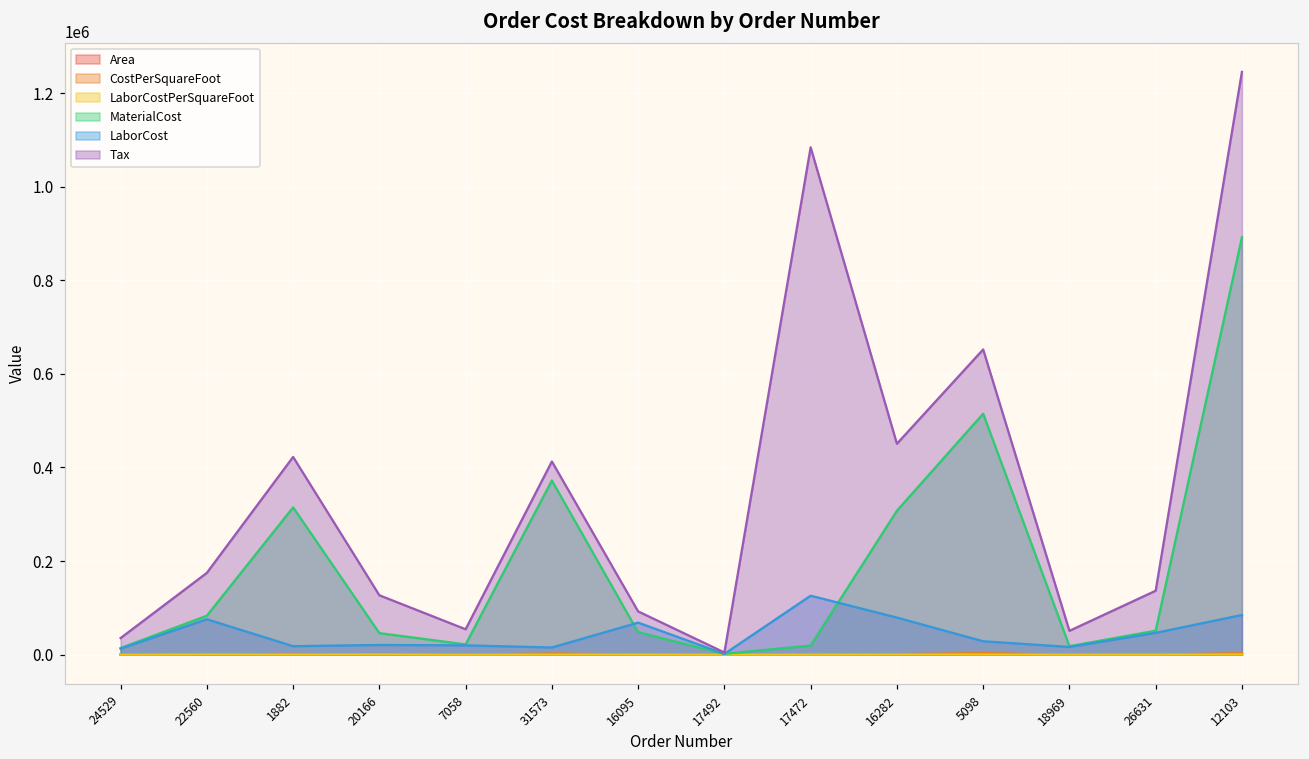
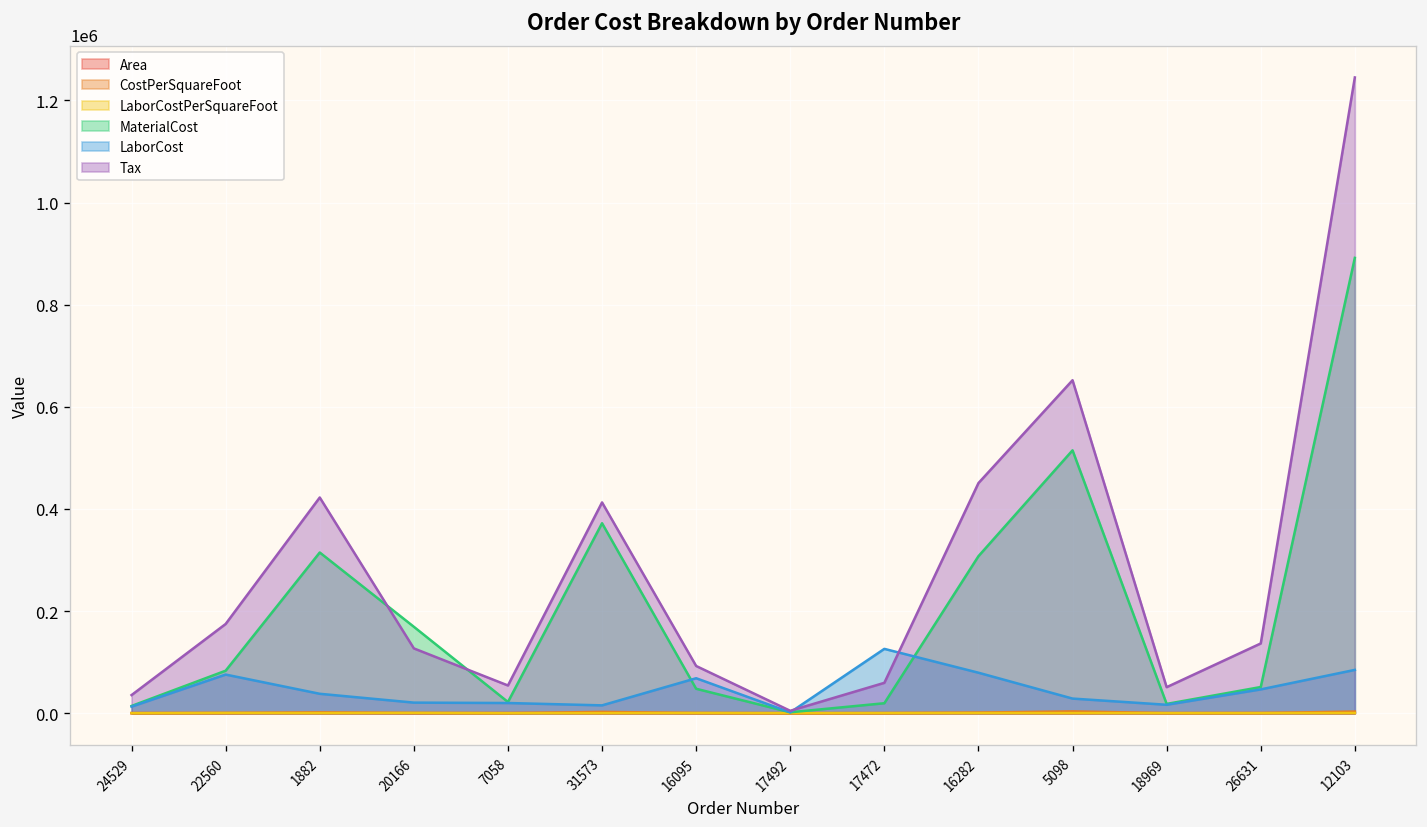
LaborCost, 1882: 20000 -> 40000
MaterialCost, 20166: 50000 -> 170000
Tax, 17472: 1080000 -> 60000
